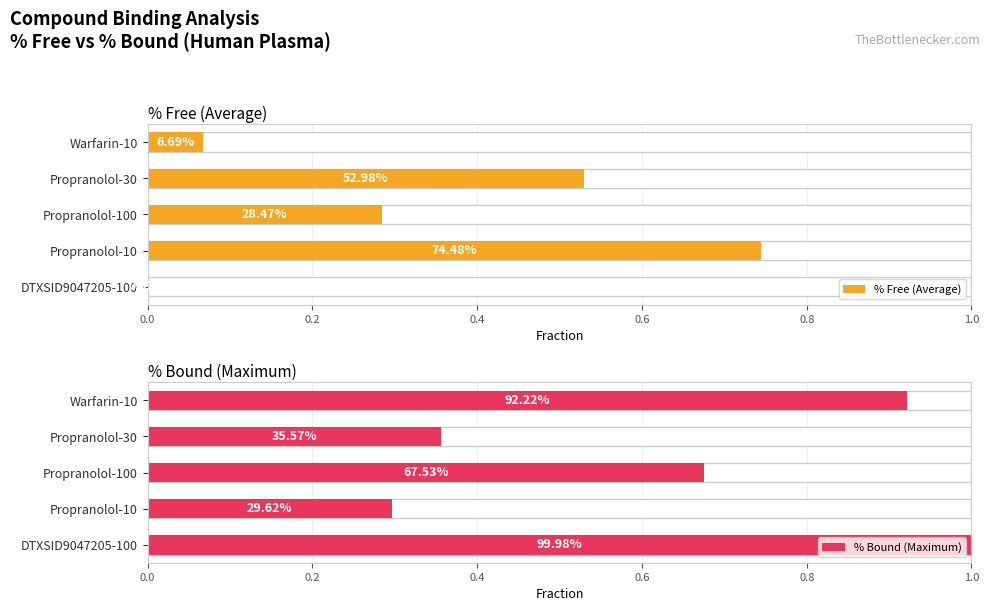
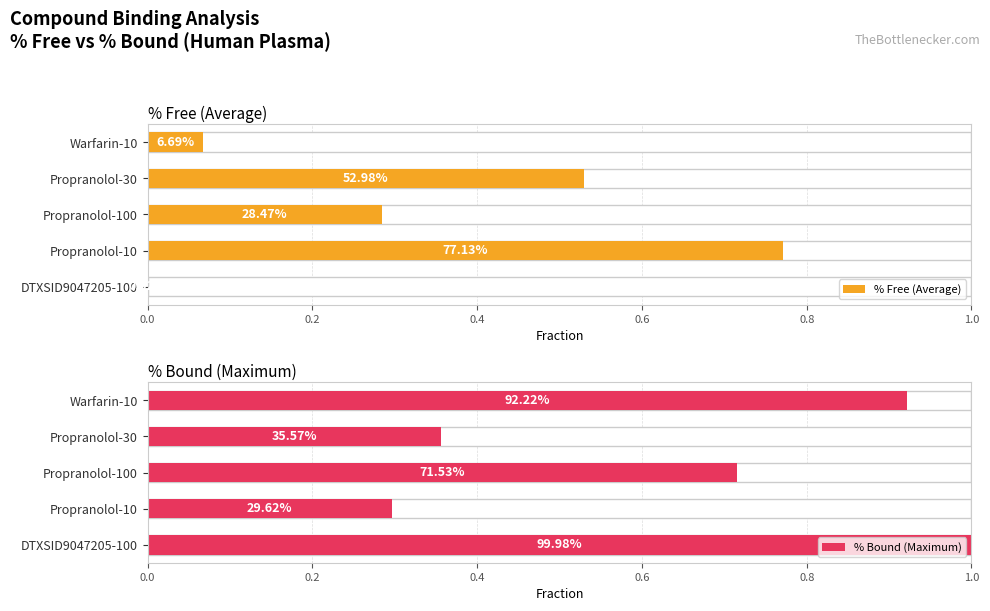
% Free (Average), % Free (Average), Propranolol-10: 74.48% -> 77.13%
% Bound (Maximum), % Bound (Maximum), Propranolol-100: 67.53% -> 71.53%
